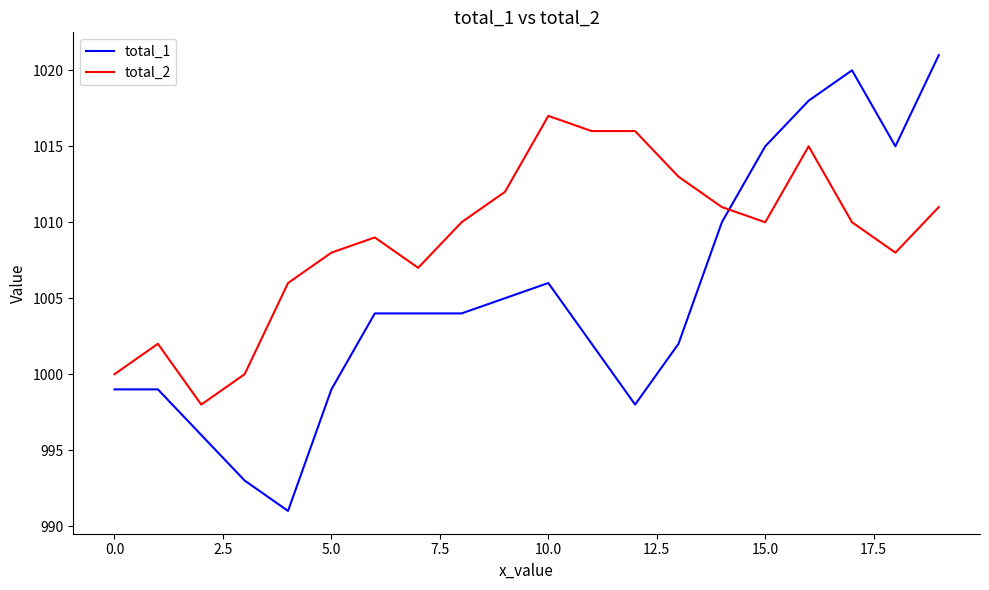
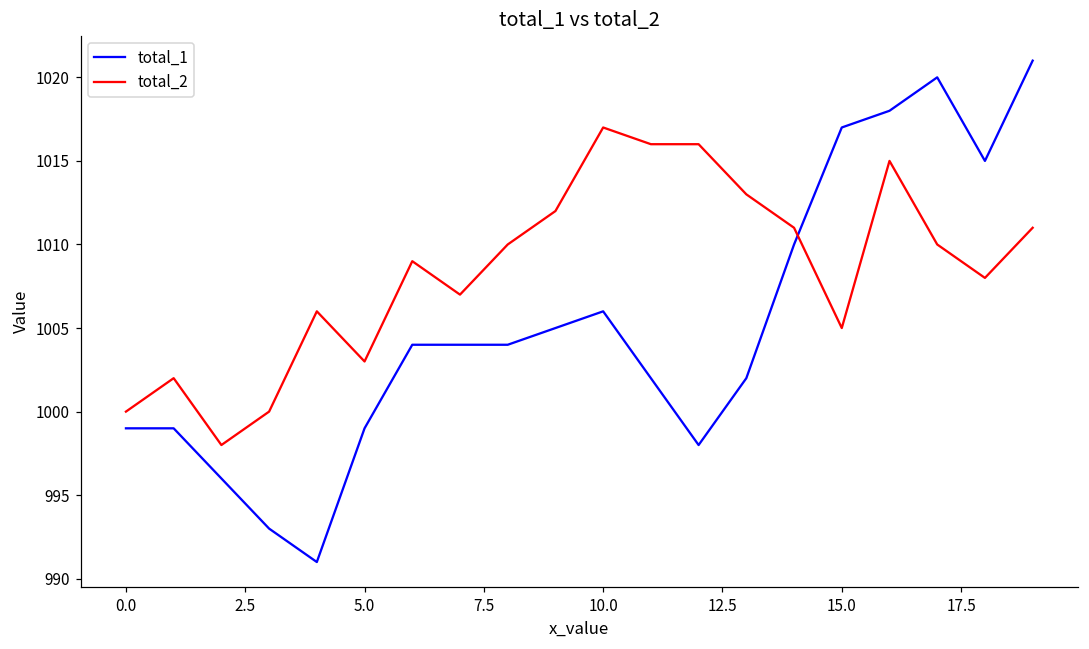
total_2, 5.0: 1008 -> 1003
total_1, 15.0: 1015 -> 1017
total_2, 15.0: 1010 -> 1005
